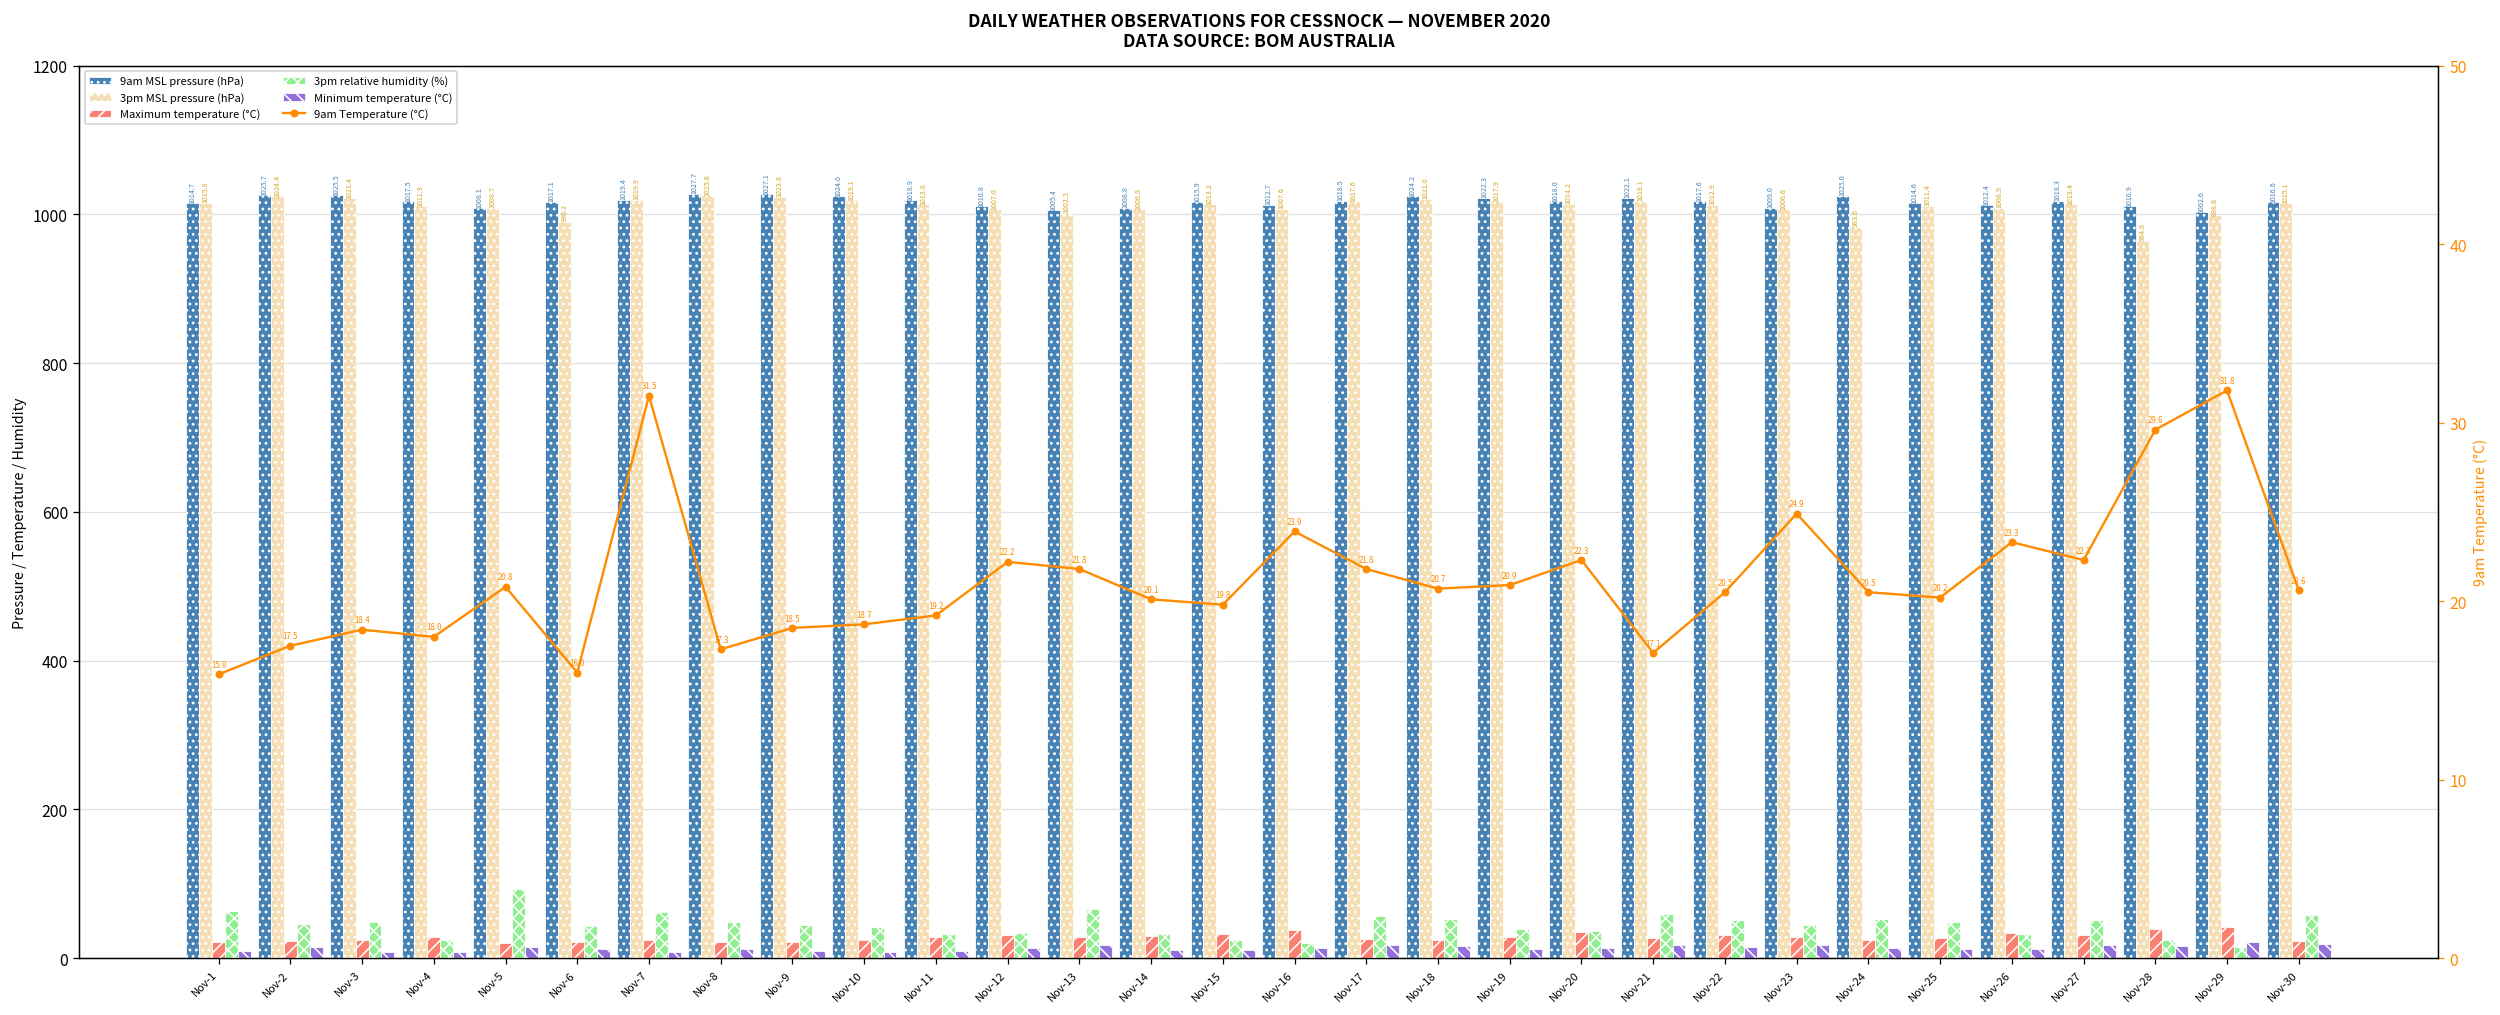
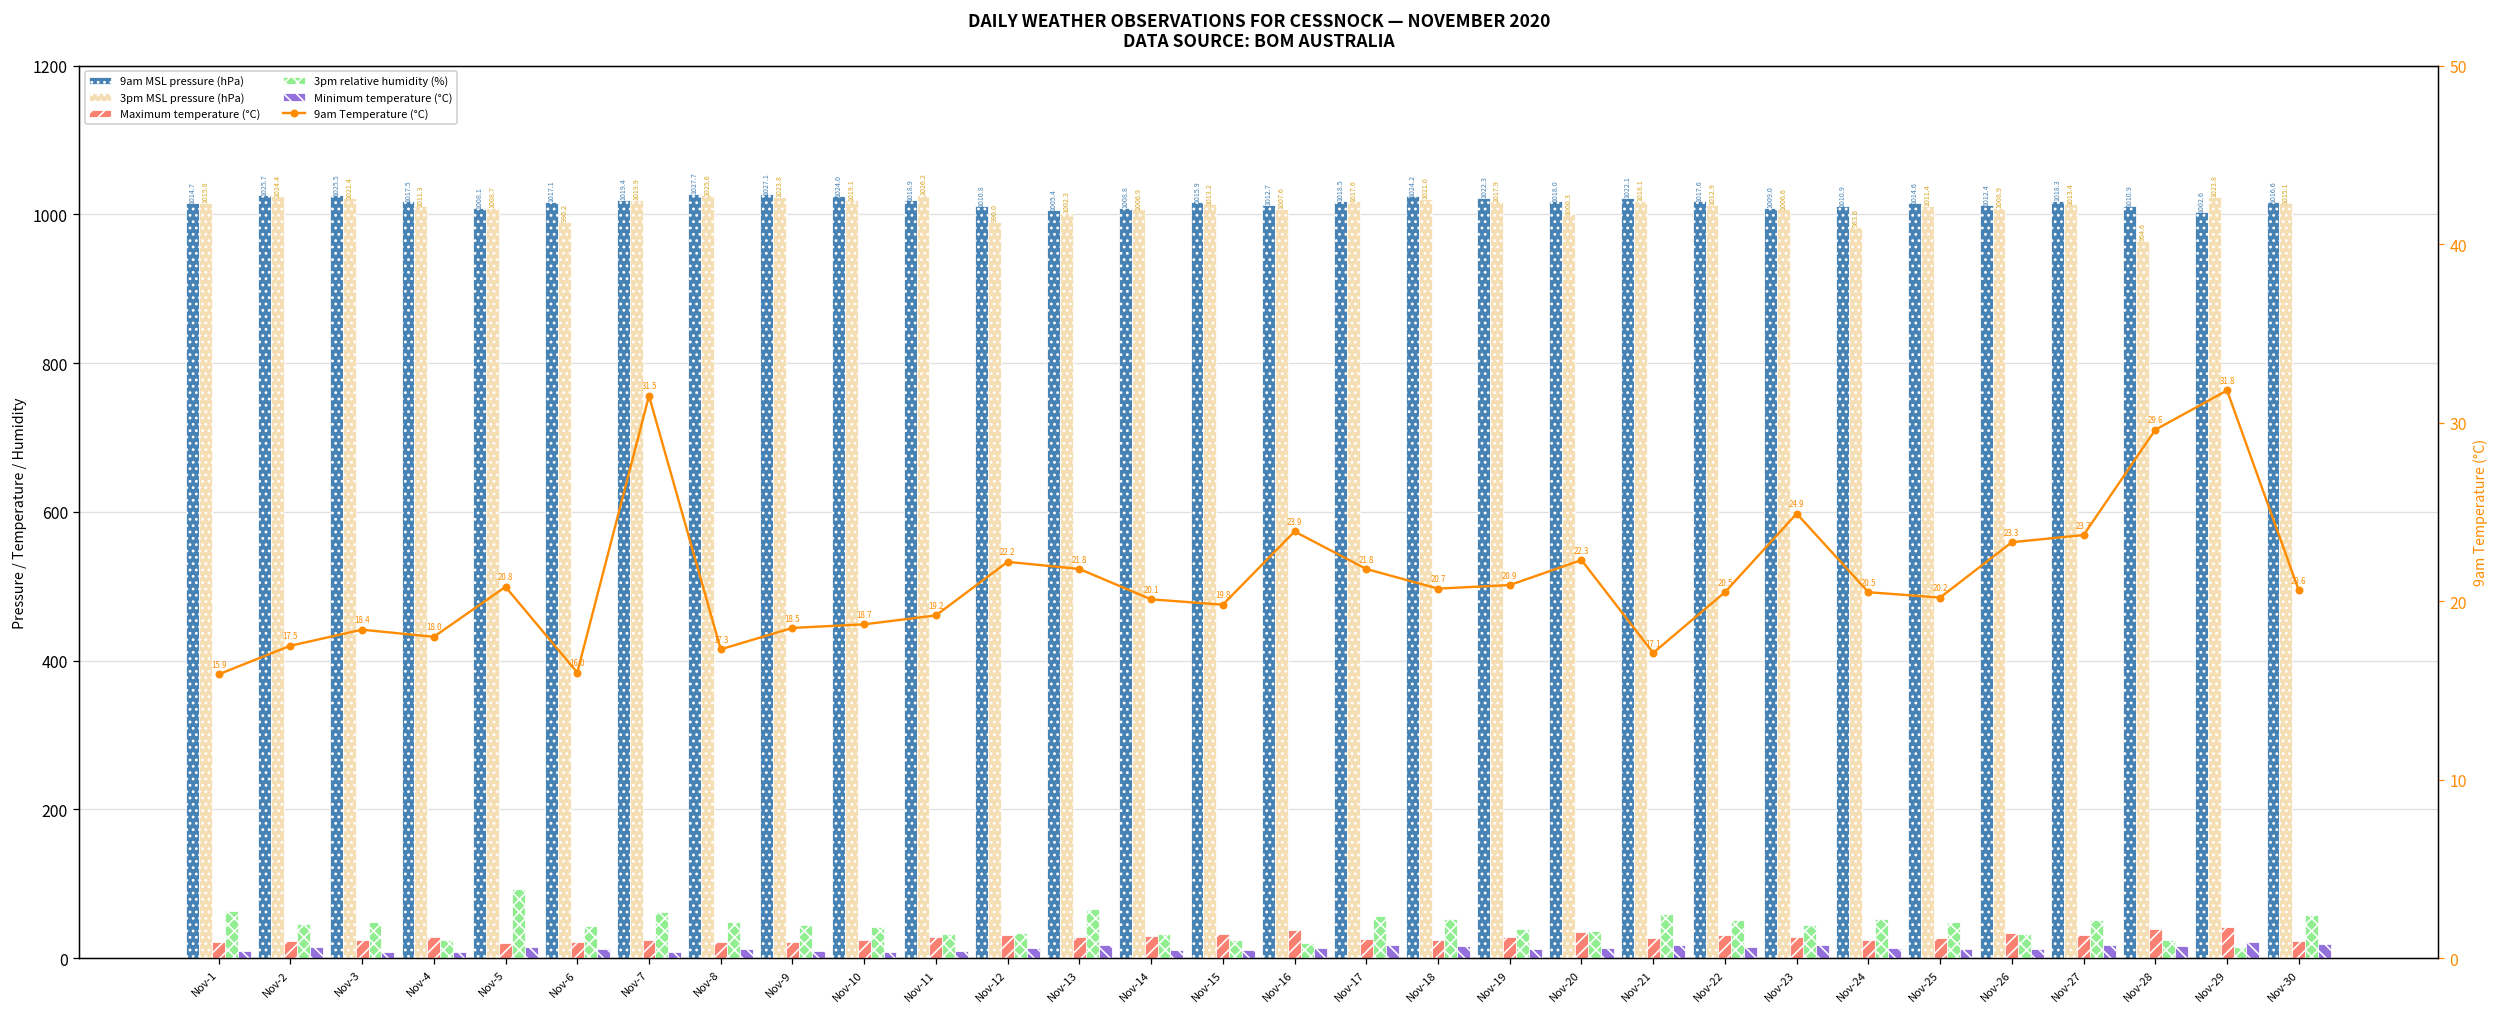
3pm MSL pressure (hPa), Nov-11: 1013.8 -> 1026.2
3pm MSL pressure (hPa), Nov-12: 1007.0 -> 990.0
3pm MSL pressure (hPa), Nov-20: 1014.2 -> 1000.3
9am MSL pressure (hPa), Nov-24: 1025.0 -> 1010.9
3pm MSL pressure (hPa), Nov-29: 998.6 -> 1023.8
9am Temperature (°C), Nov-27: 22.3 -> 23.7
